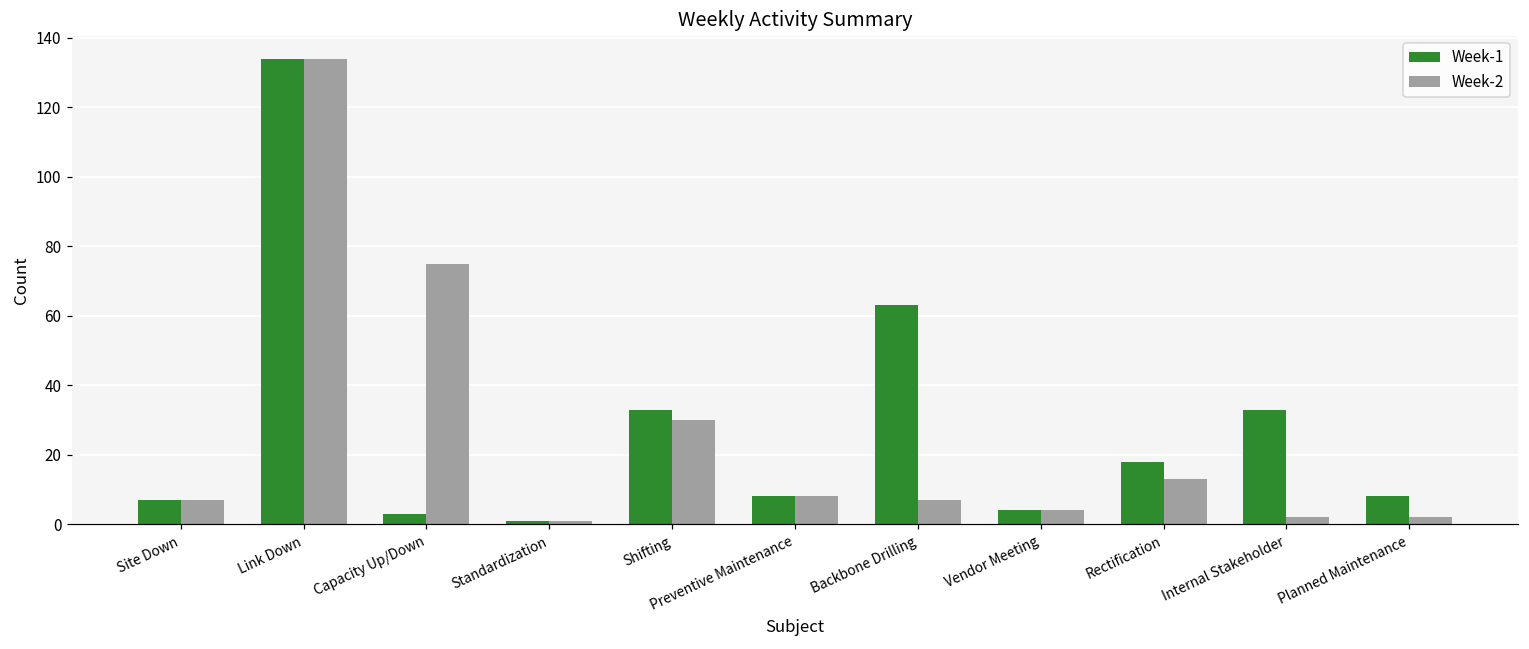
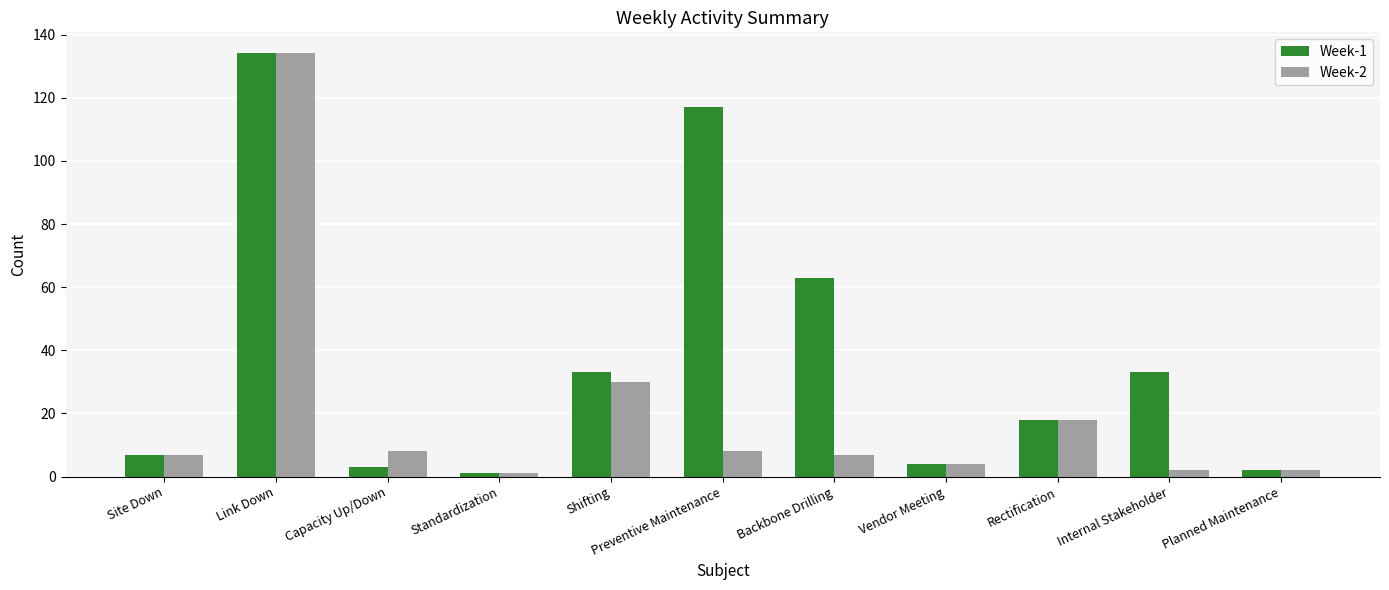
Week-2, Capacity Up/Down: 75 -> 8
Week-1, Preventive Maintenance: 8 -> 117
Week-2, Rectification: 13 -> 18
Week-1, Planned Maintenance: 8 -> 2
